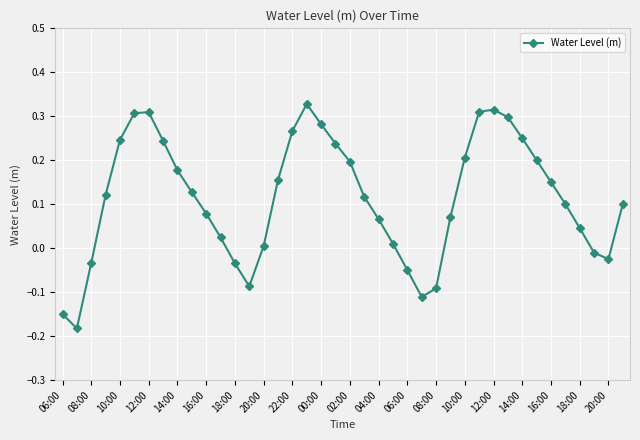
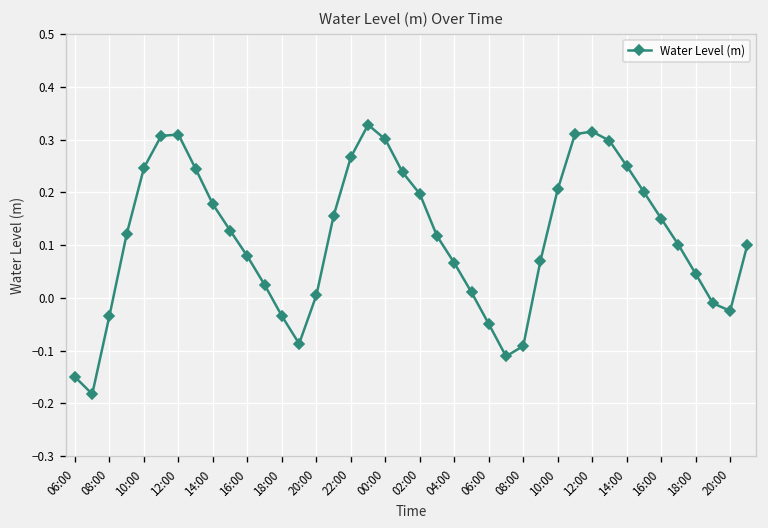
00:00: 0.28 -> 0.30
